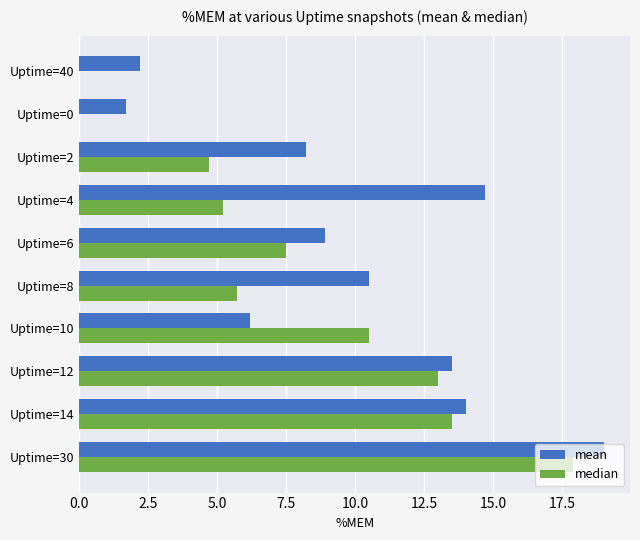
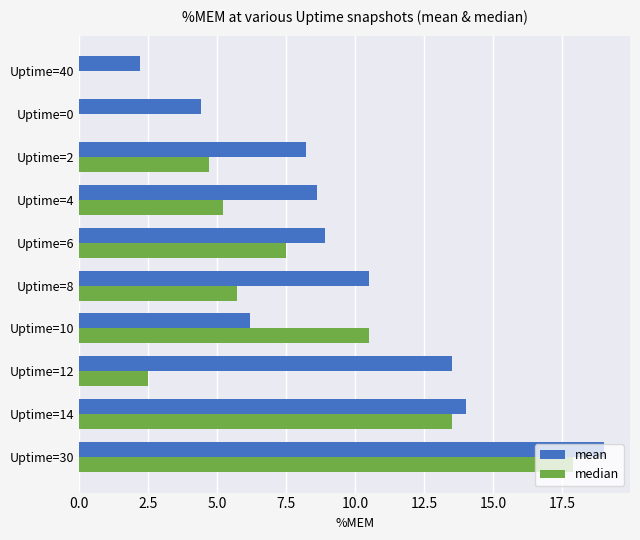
mean, Uptime=0: 1.7 -> 4.4
mean, Uptime=4: 14.7 -> 8.6
median, Uptime=12: 13.0 -> 2.5
